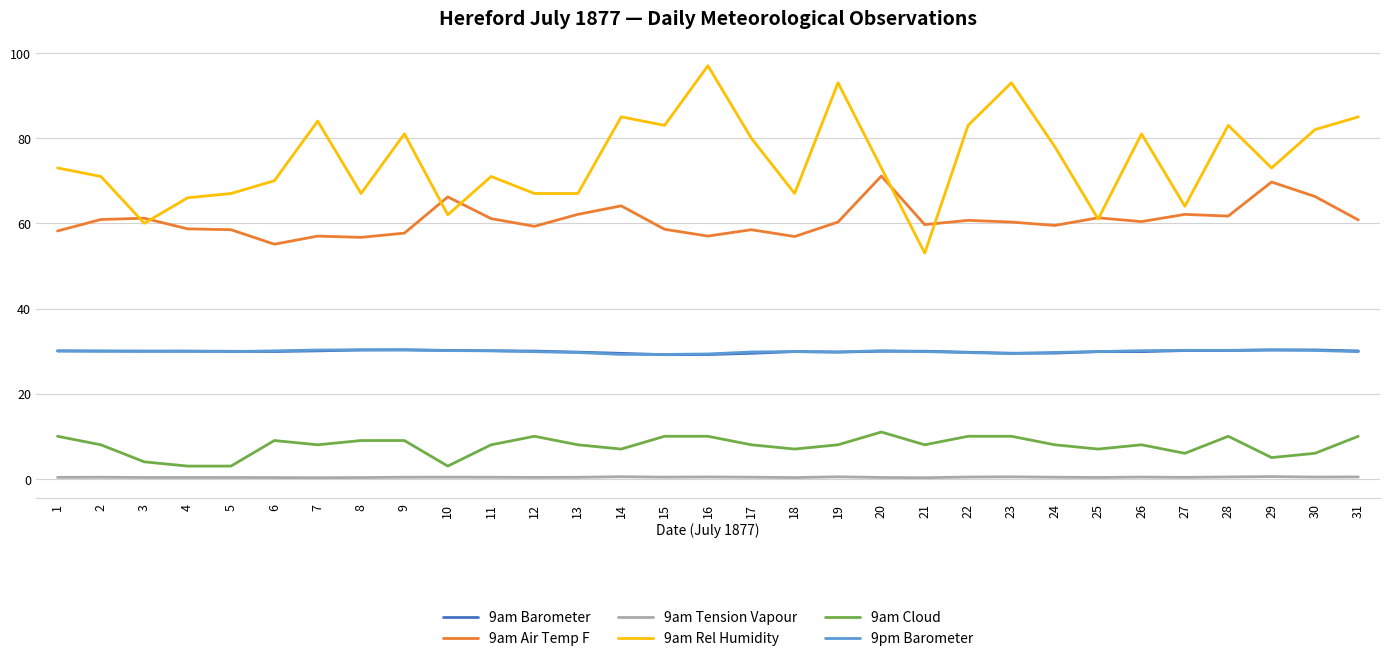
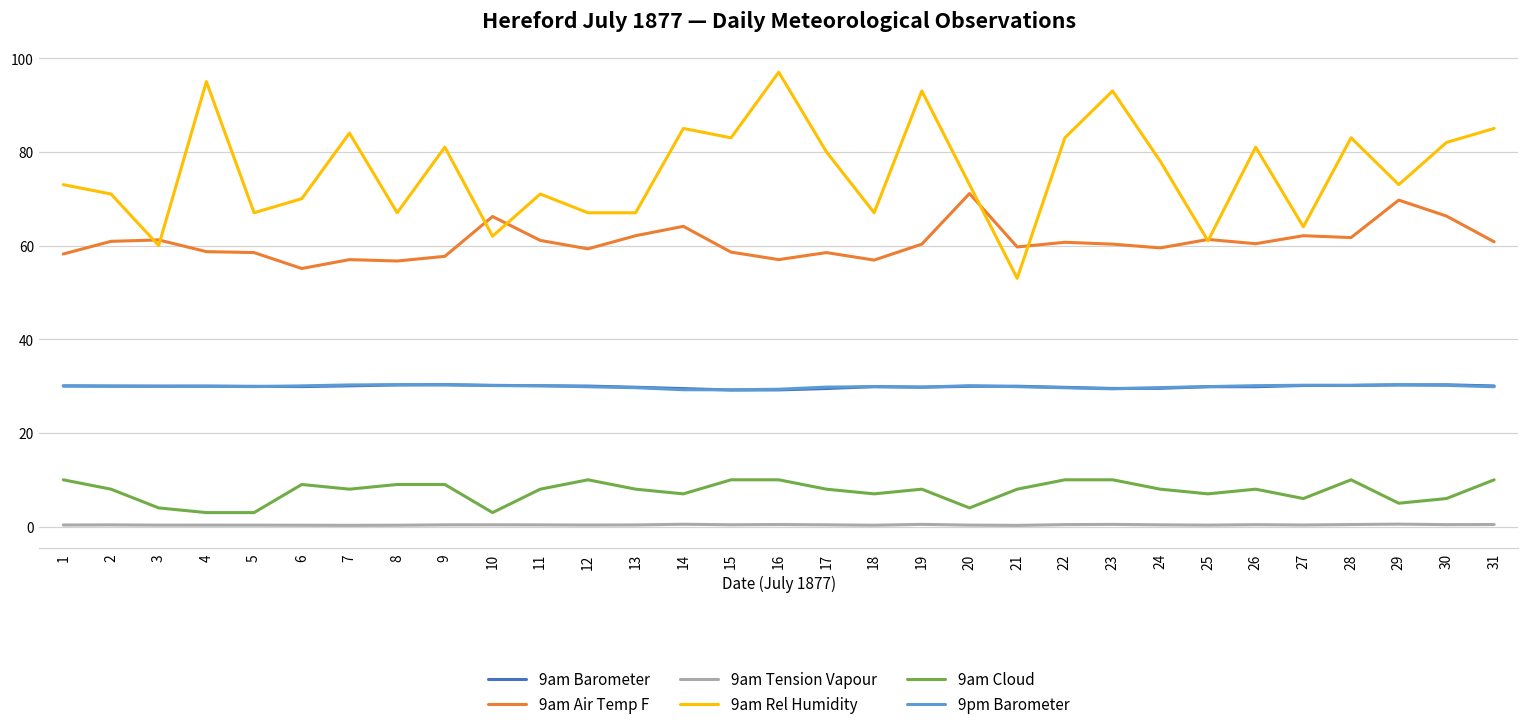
9am Rel Humidity, 4: 66 -> 95
9am Cloud, 20: 11 -> 4
